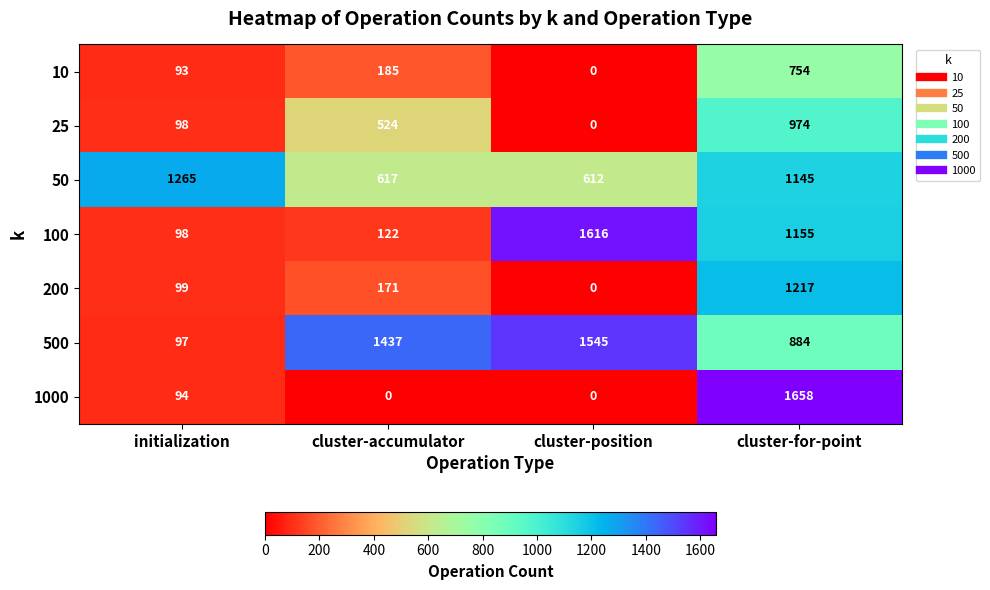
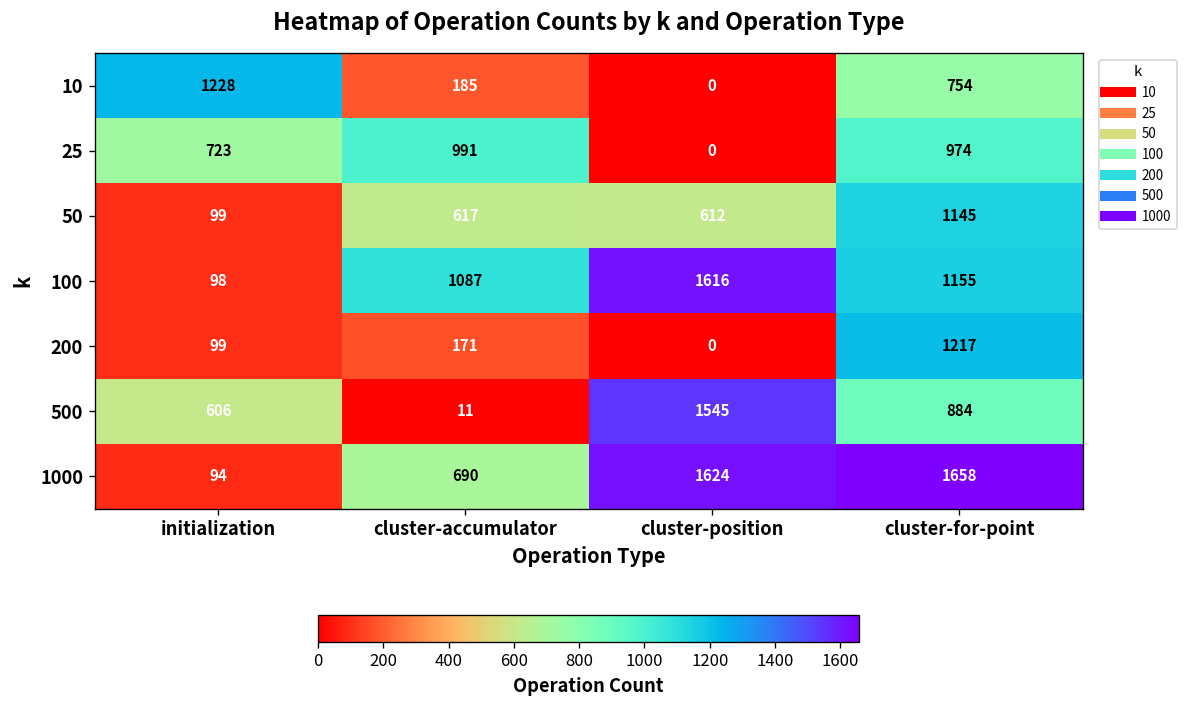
10, initialization: 93 -> 1228
25, initialization: 98 -> 723
25, cluster-accumulator: 524 -> 991
50, initialization: 1265 -> 99
100, cluster-accumulator: 122 -> 1087
500, initialization: 97 -> 606
500, cluster-accumulator: 1437 -> 11
1000, cluster-accumulator: 0 -> 690
1000, cluster-position: 0 -> 1624
